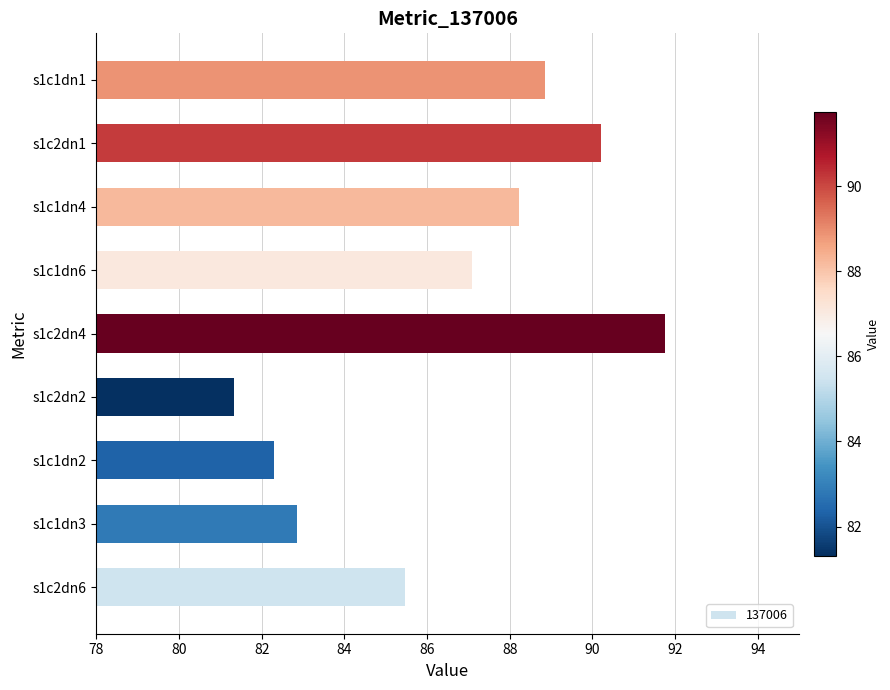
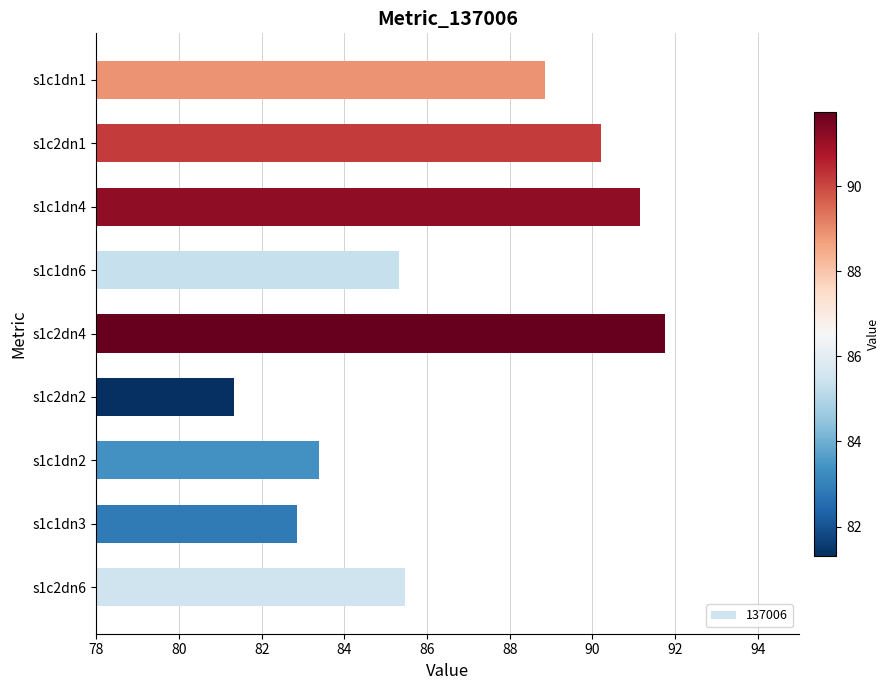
s1c1dn4: 88.2 -> 91.2
s1c1dn6: 87.1 -> 85.3
s1c1dn2: 82.3 -> 83.4
